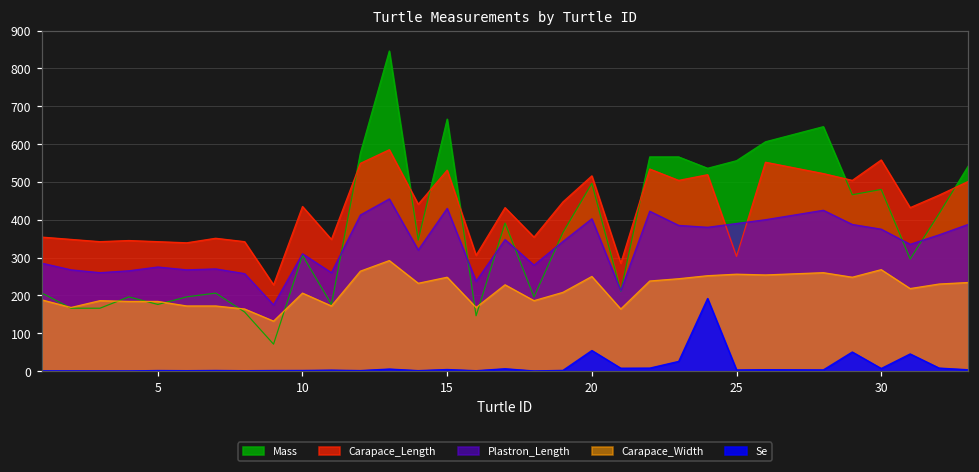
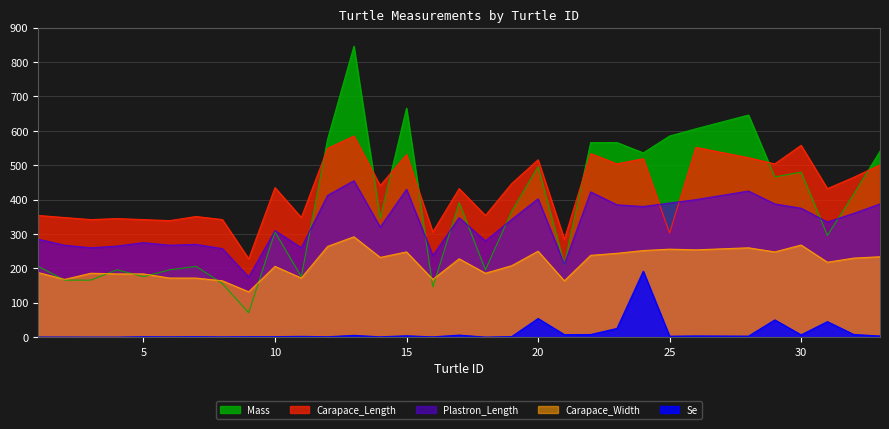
Mass, 25: 560 -> 590
